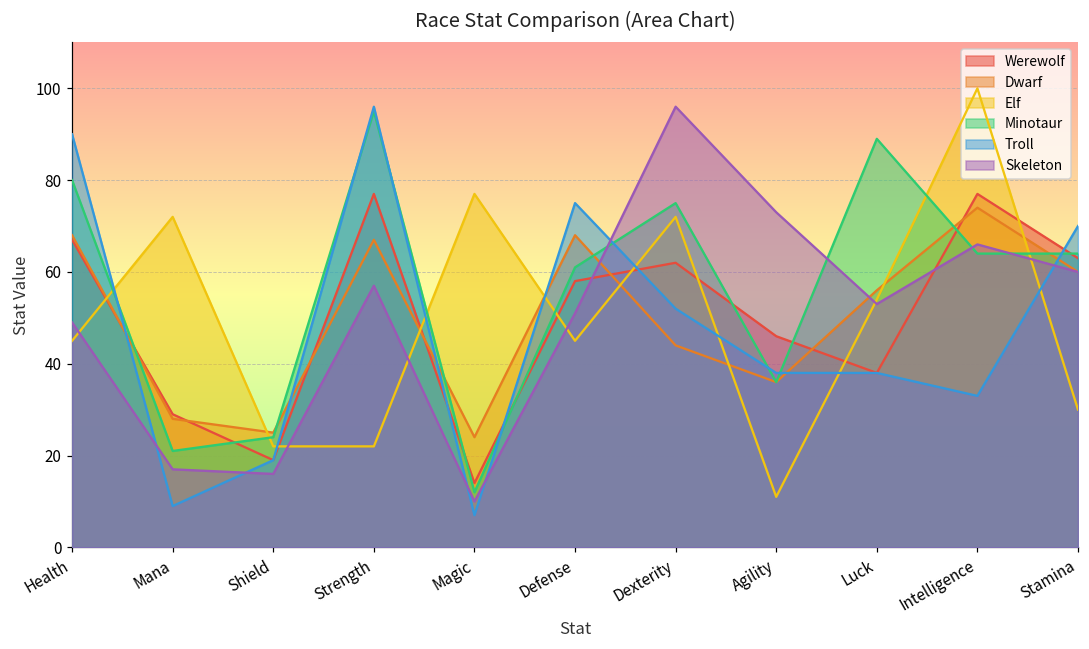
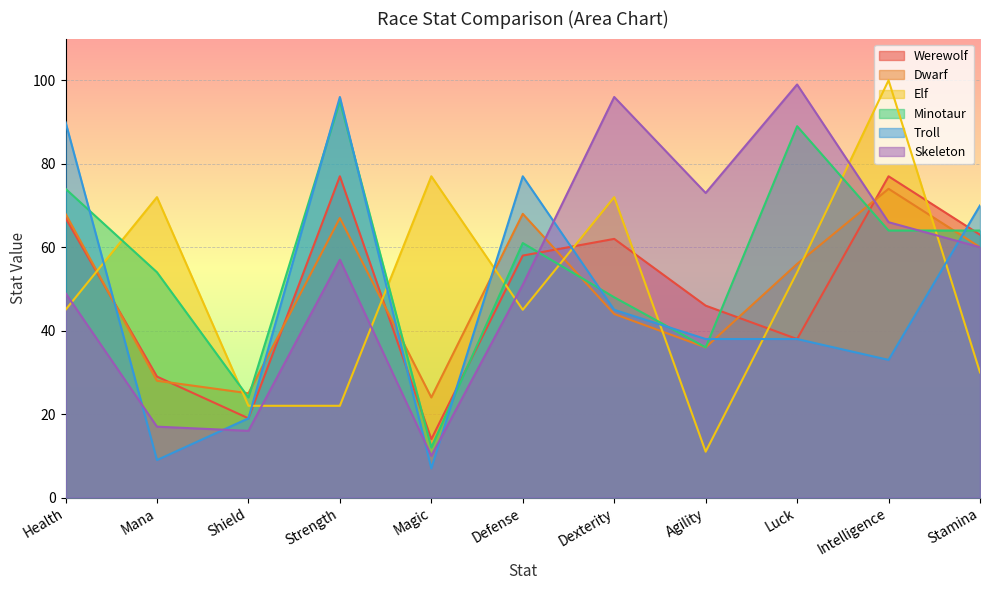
Minotaur, Health: 80 -> 74
Minotaur, Mana: 21 -> 54
Troll, Defense: 75 -> 77
Minotaur, Dexterity: 75 -> 48
Troll, Dexterity: 52 -> 45
Skeleton, Luck: 53 -> 99
